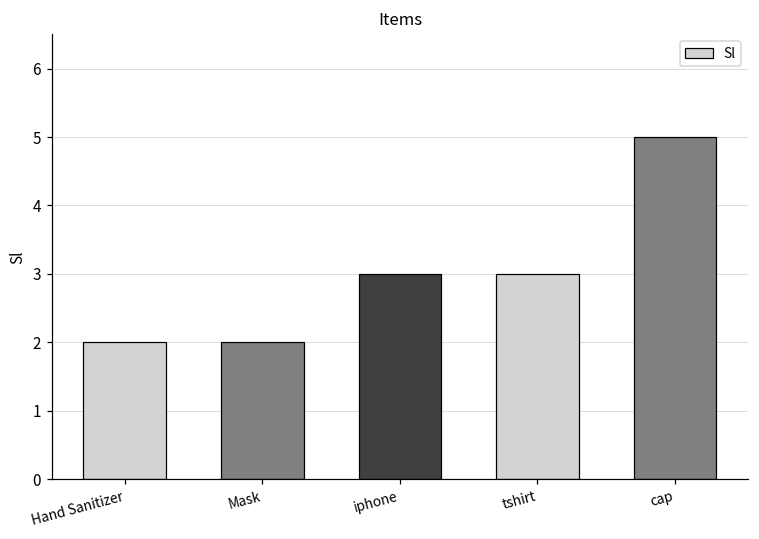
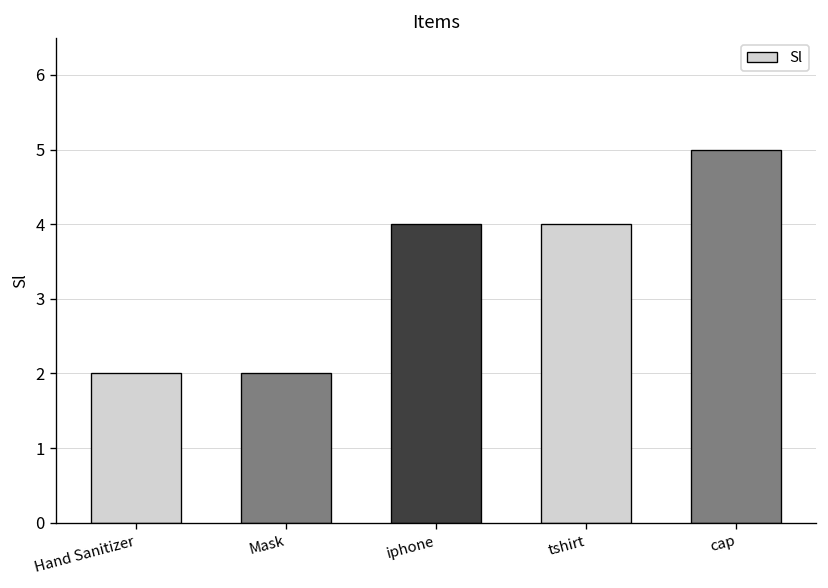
iphone: 3 -> 4
tshirt: 3 -> 4
